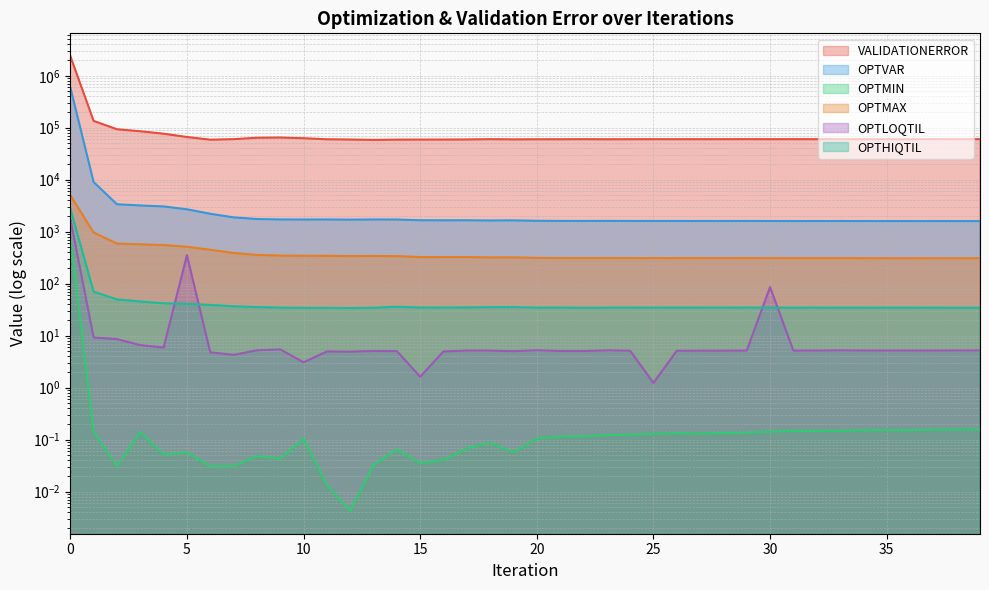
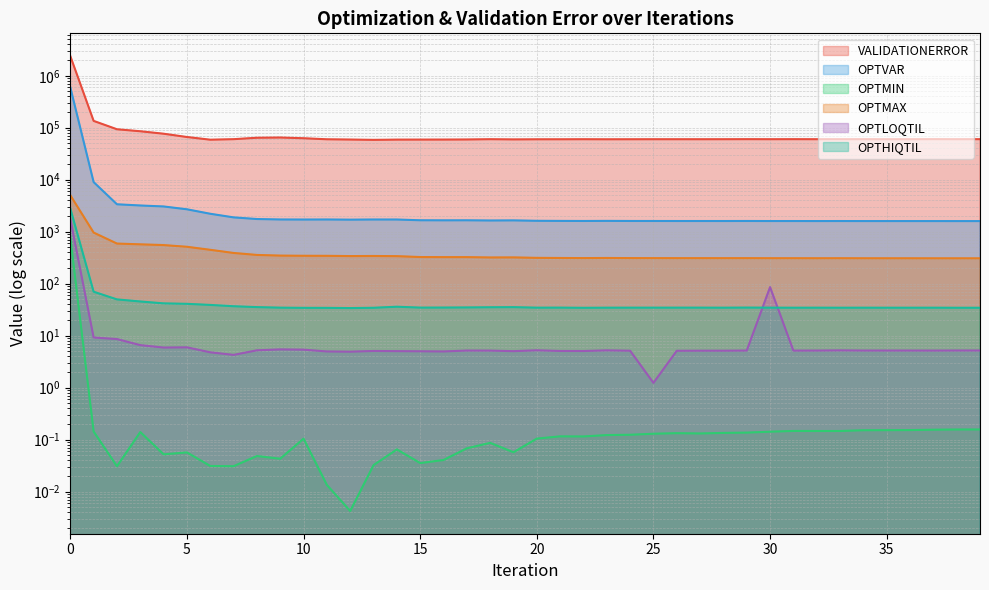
OPTLOQTIL, 5: 400 -> 6
OPTLOQTIL, 10: 3 -> 5
OPTLOQTIL, 15: 1.6 -> 5
